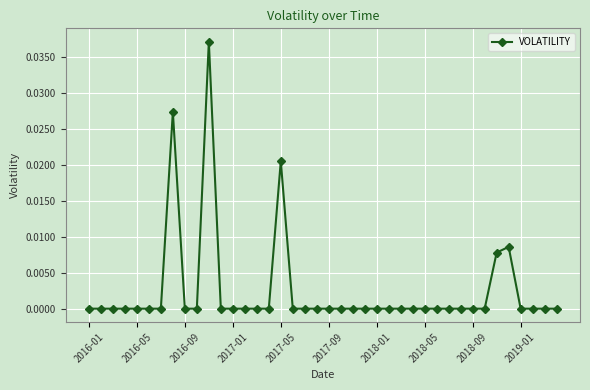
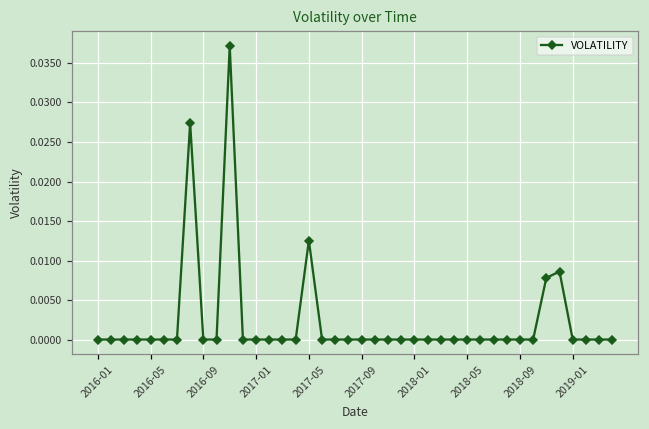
2017-05: 0.021 -> 0.013
